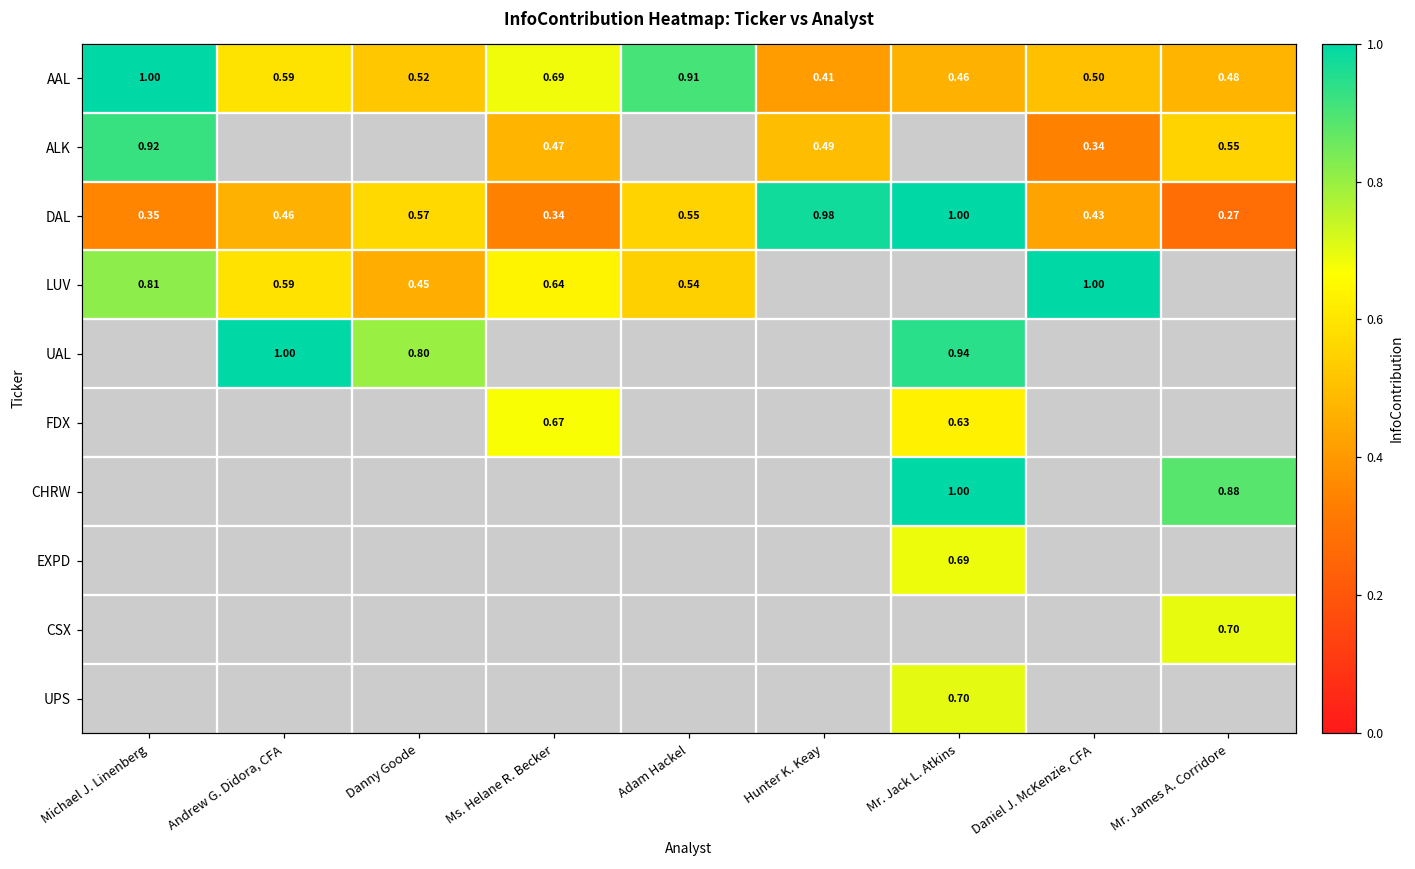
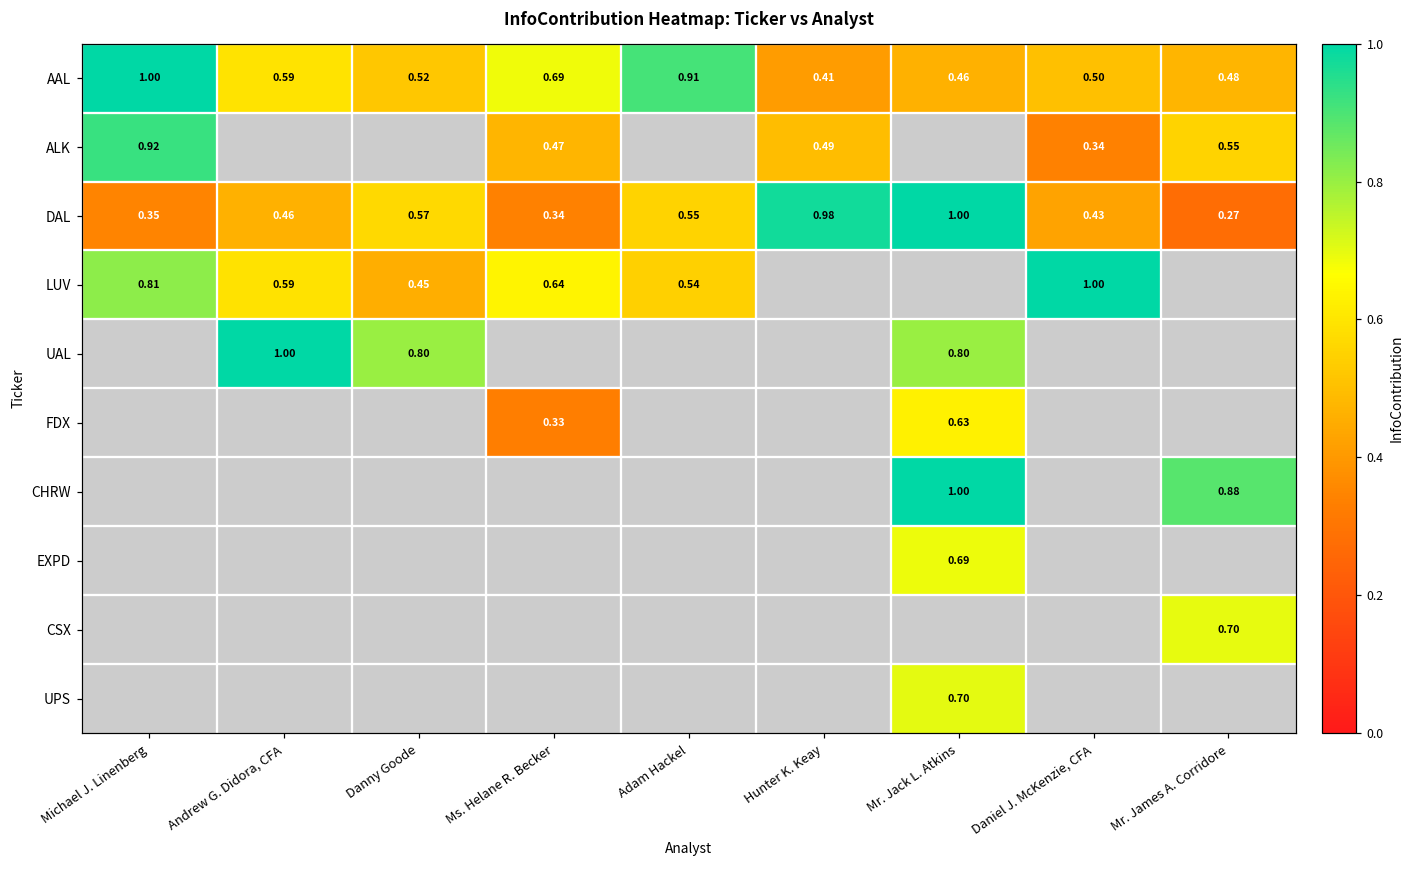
UAL, Mr. Jack L. Atkins: 0.94 -> 0.80
FDX, Ms. Helane R. Becker: 0.67 -> 0.33
